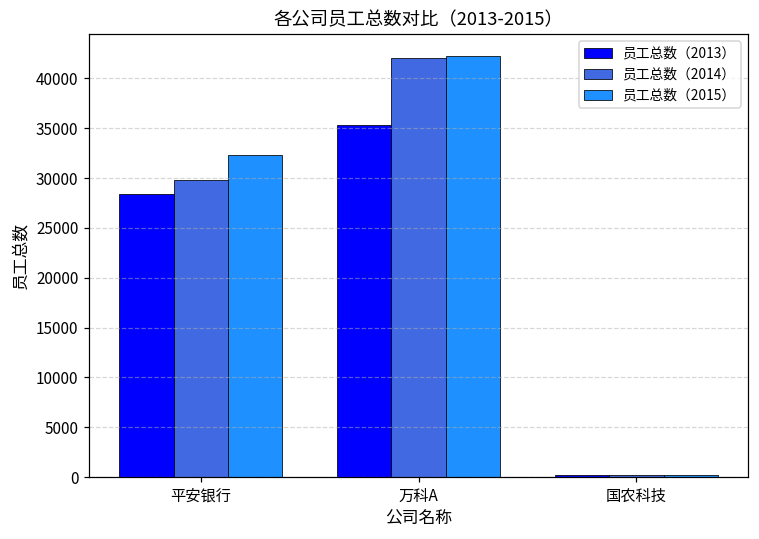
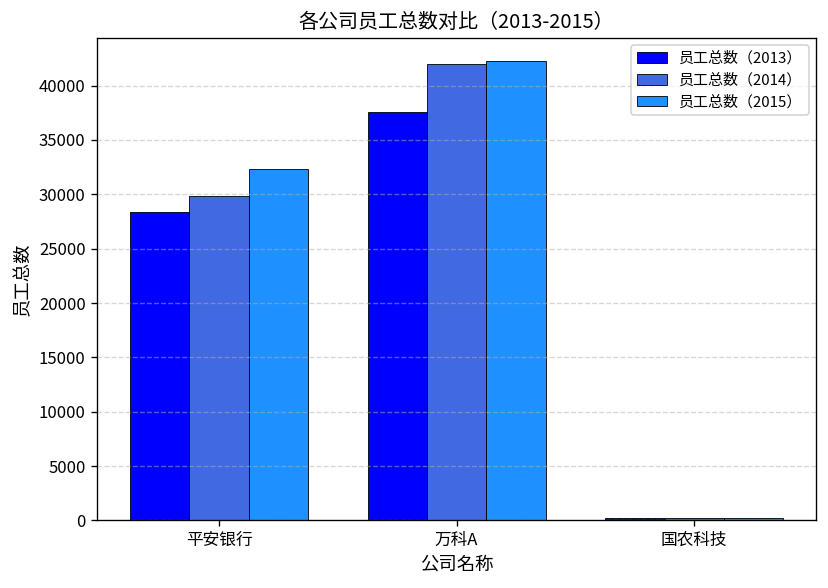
员工总数（2013）, 万科A: 35000 -> 38000
